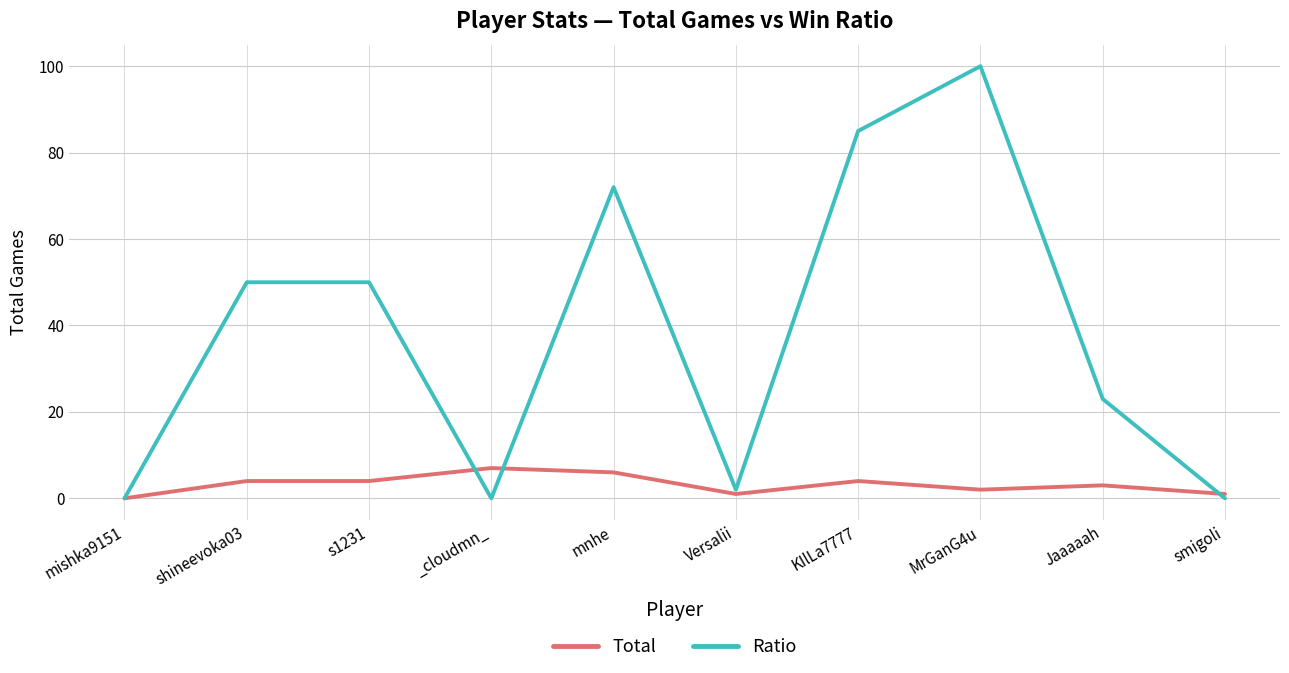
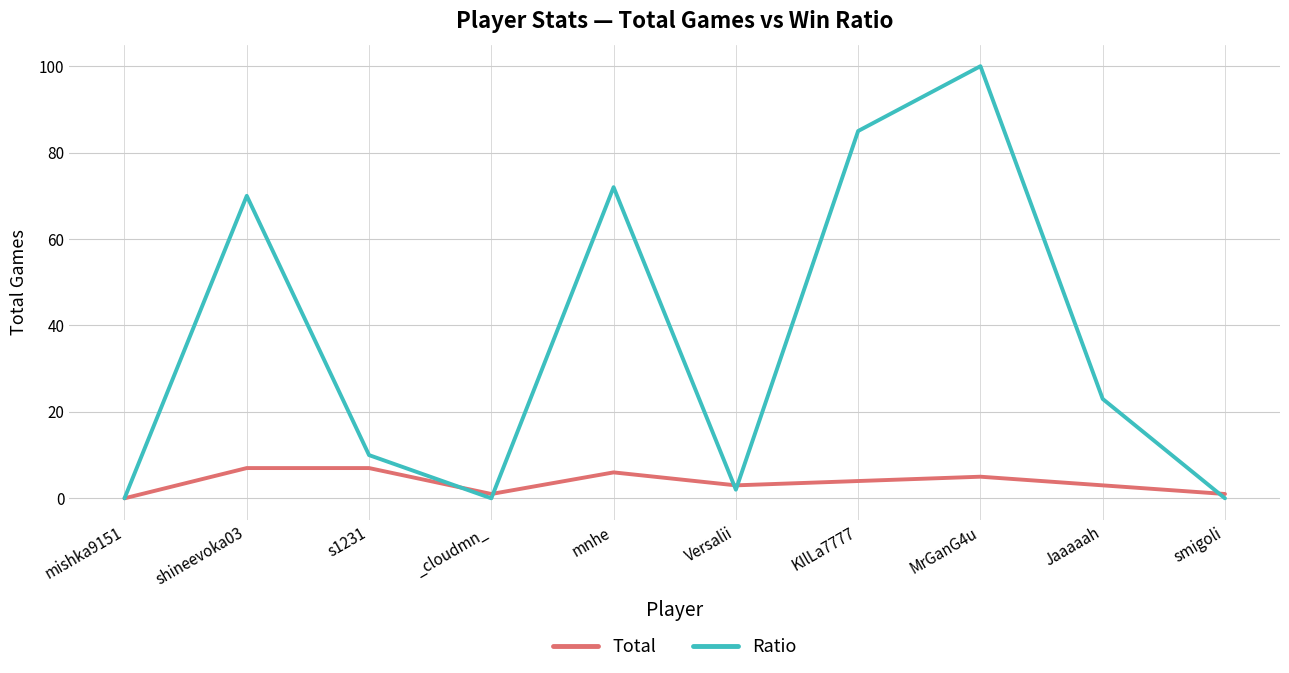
Total, shineevoka03: 4 -> 7
Ratio, shineevoka03: 50 -> 70
Total, s1231: 4 -> 7
Ratio, s1231: 50 -> 10
Total, _cloudmn_: 7 -> 1
Total, Versalii: 1 -> 3
Total, MrGanG4u: 2 -> 5
